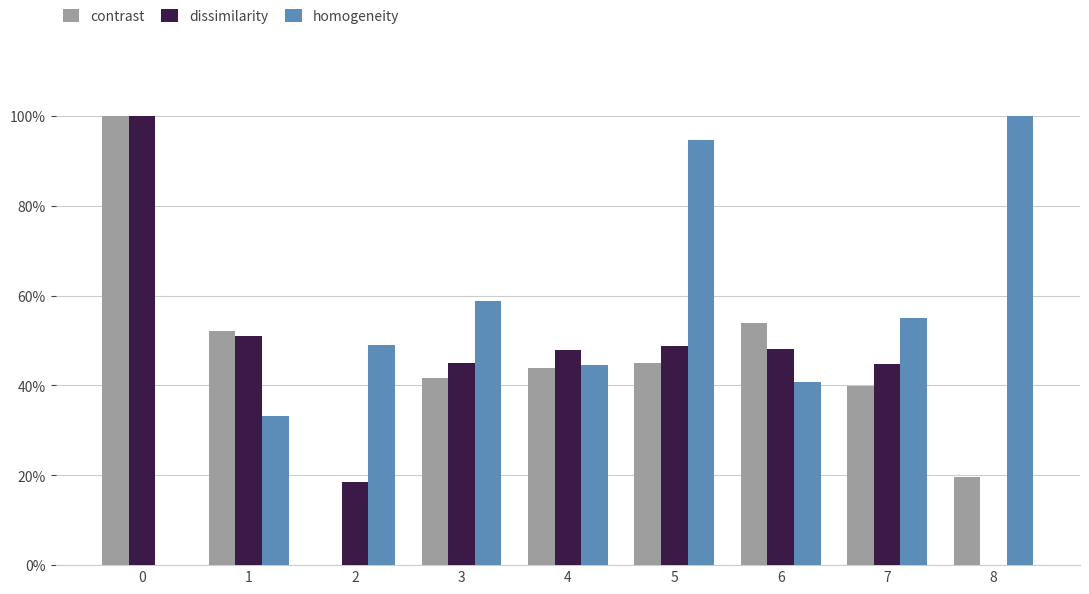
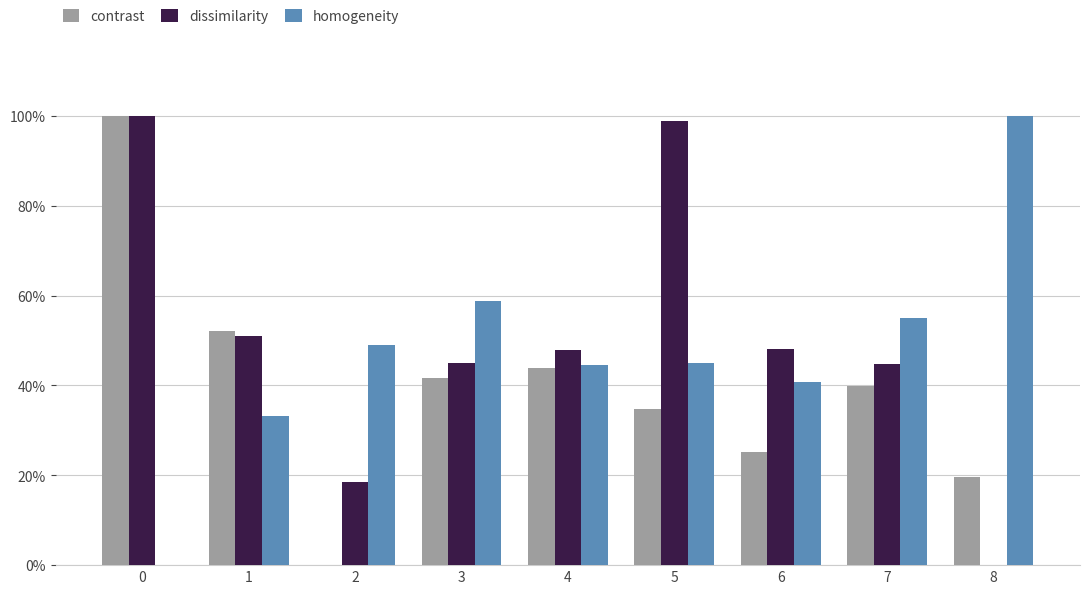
contrast, 5: 45% -> 35%
dissimilarity, 5: 49% -> 99%
homogeneity, 5: 95% -> 45%
contrast, 6: 54% -> 25%
